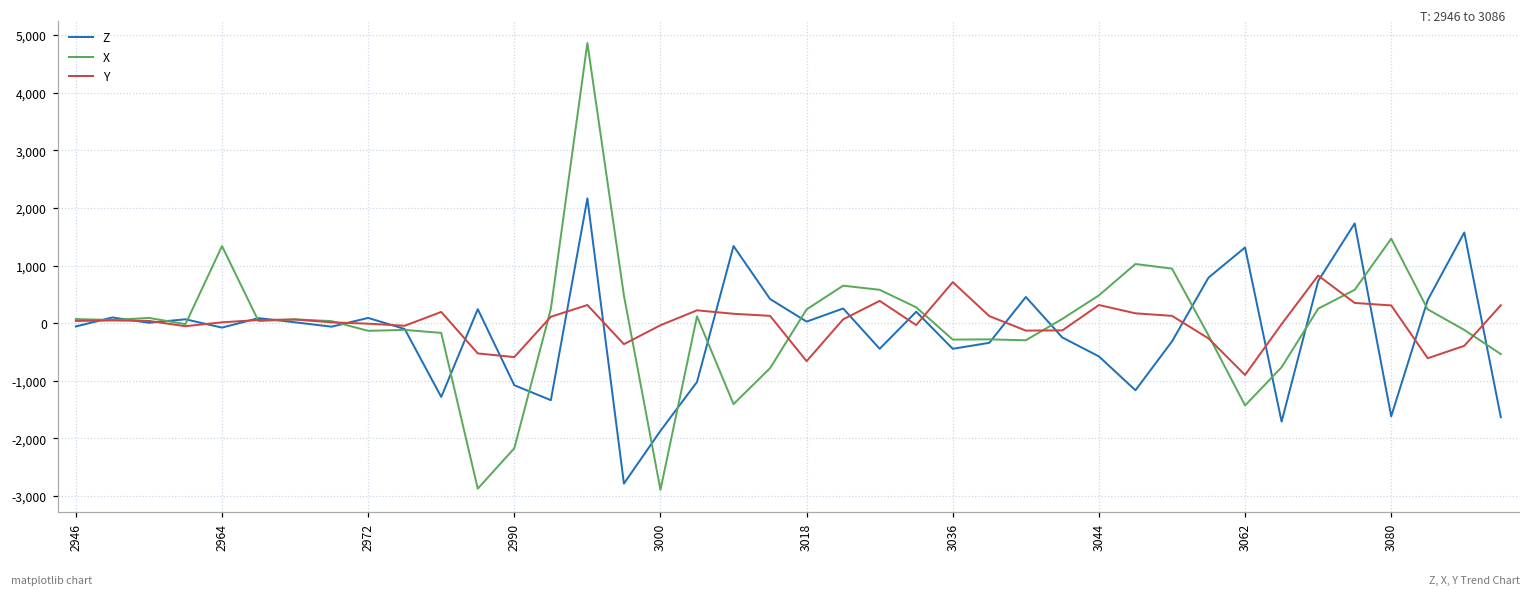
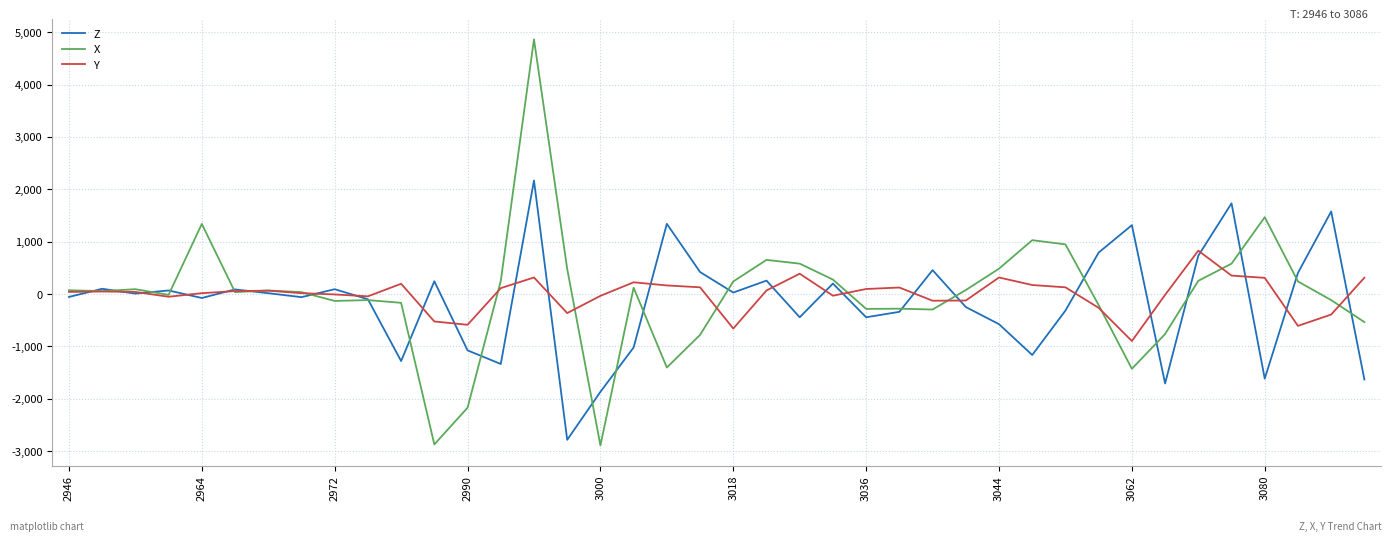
Y, 3036: 700 -> 100
